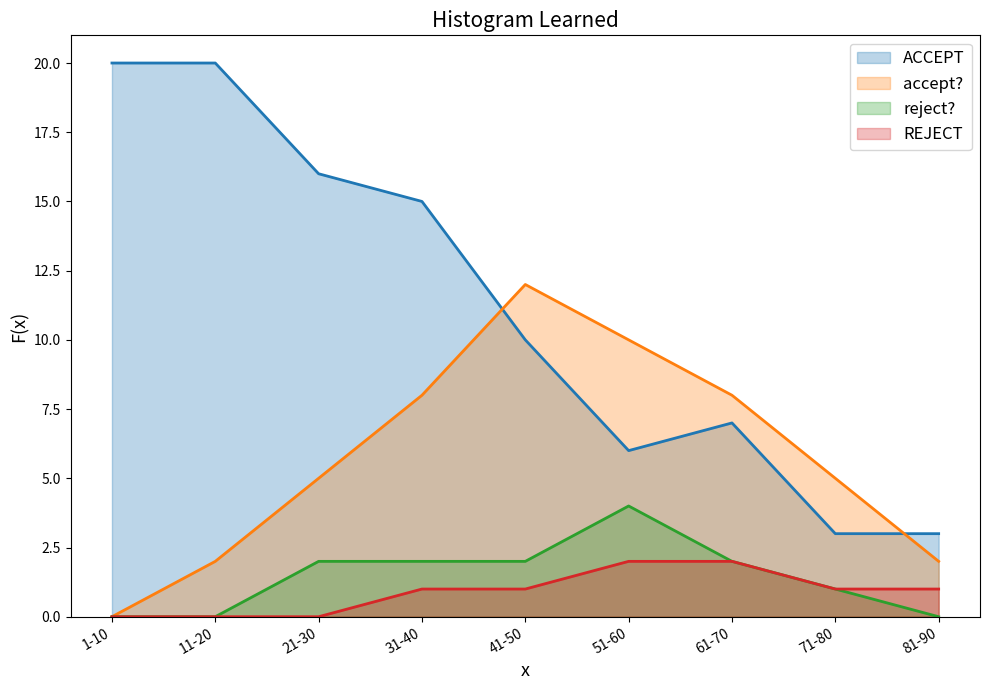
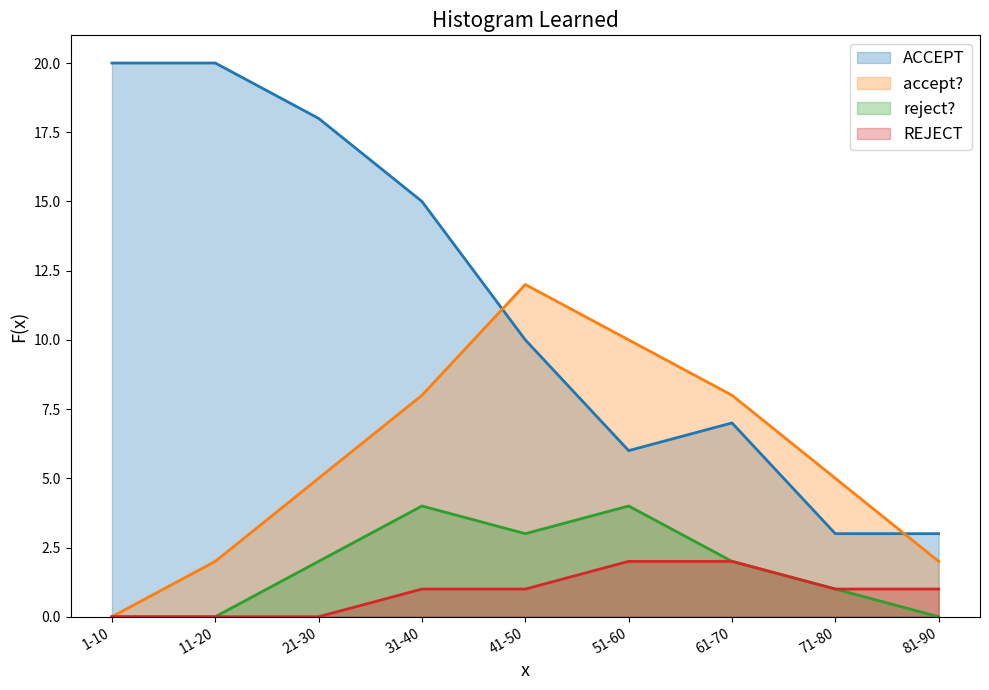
ACCEPT, 21-30: 16 -> 18
reject?, 31-40: 2 -> 4
reject?, 41-50: 2 -> 3
